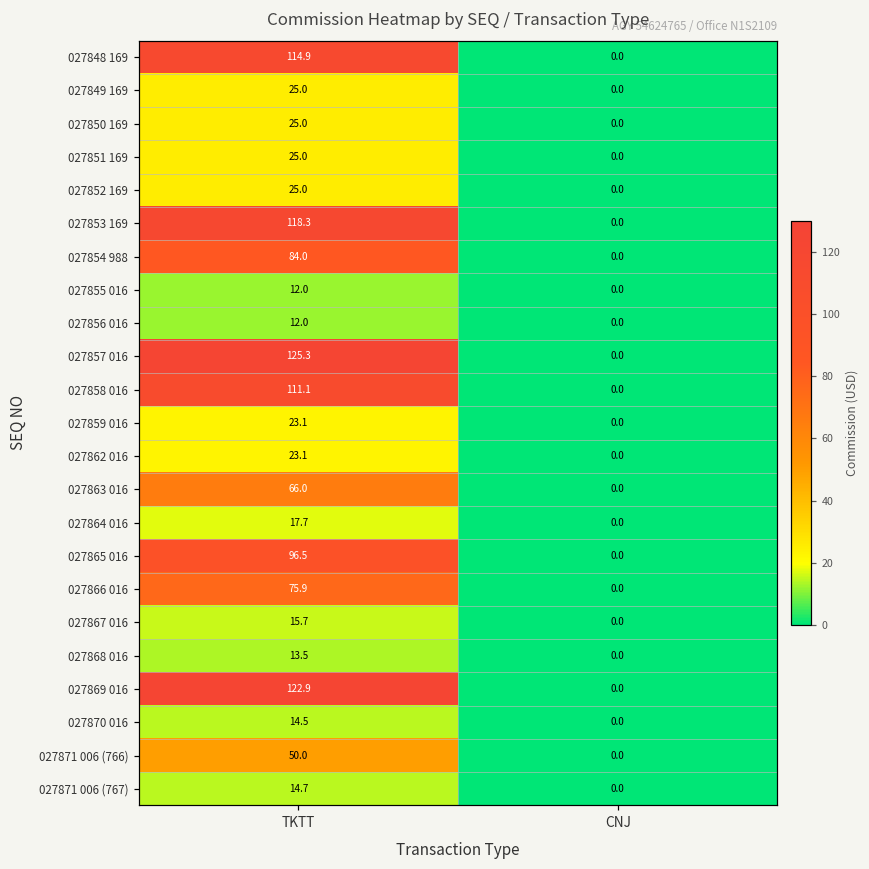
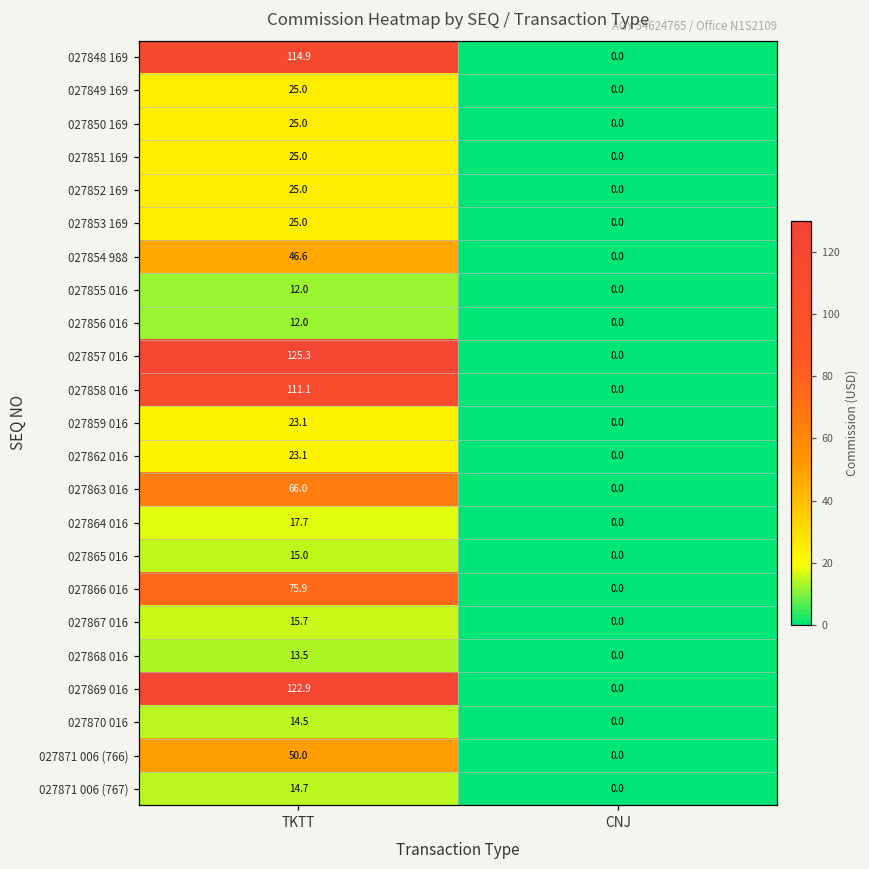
027853 169, TKTT: 118.3 -> 25.0
027854 988, TKTT: 84.0 -> 46.6
027865 016, TKTT: 96.5 -> 15.0
